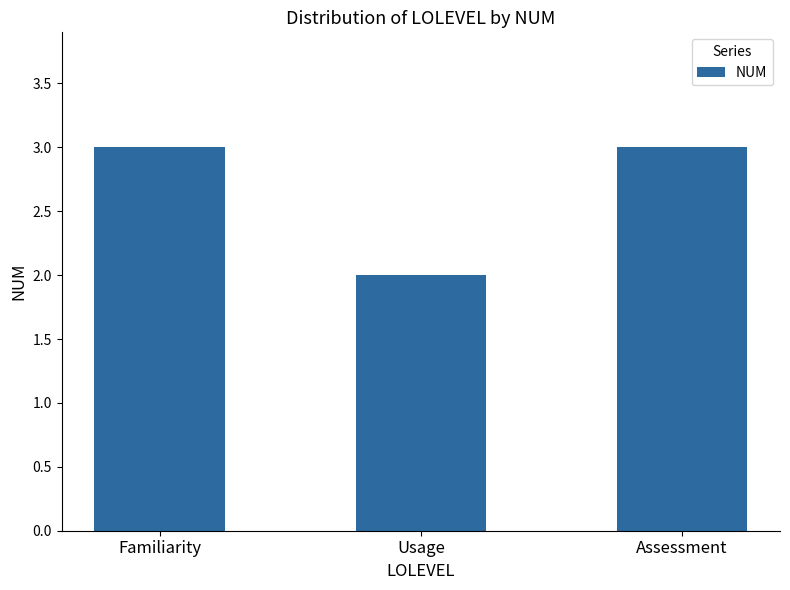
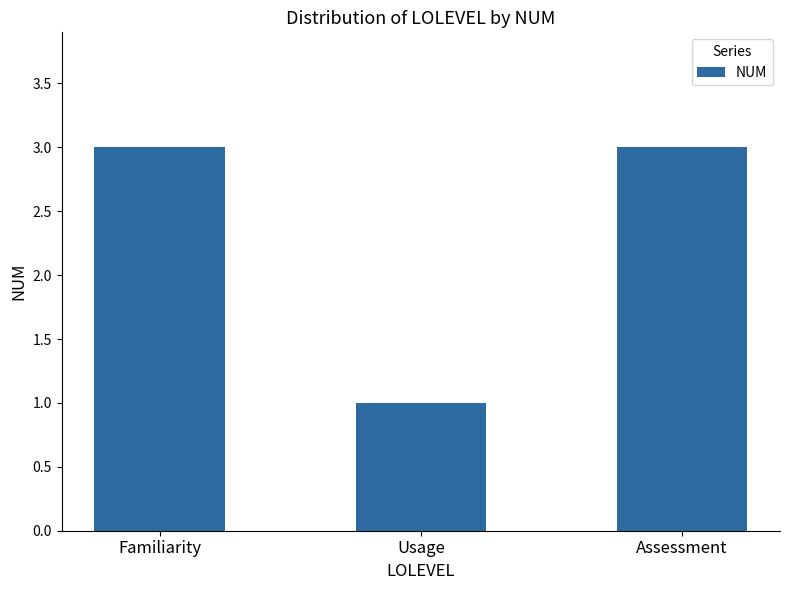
Usage: 2 -> 1
